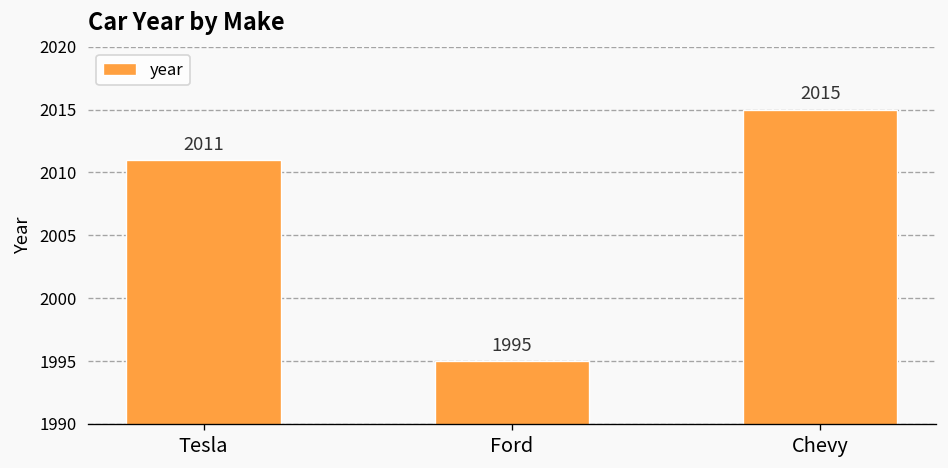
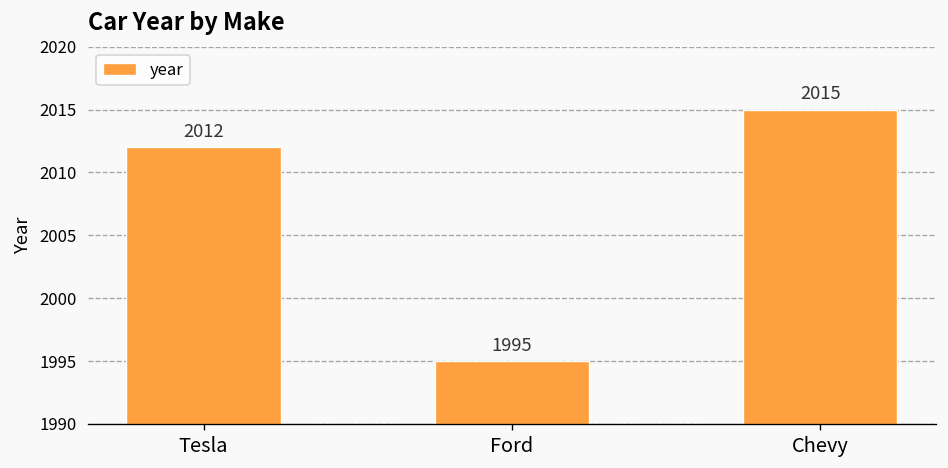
Tesla: 2011 -> 2012
